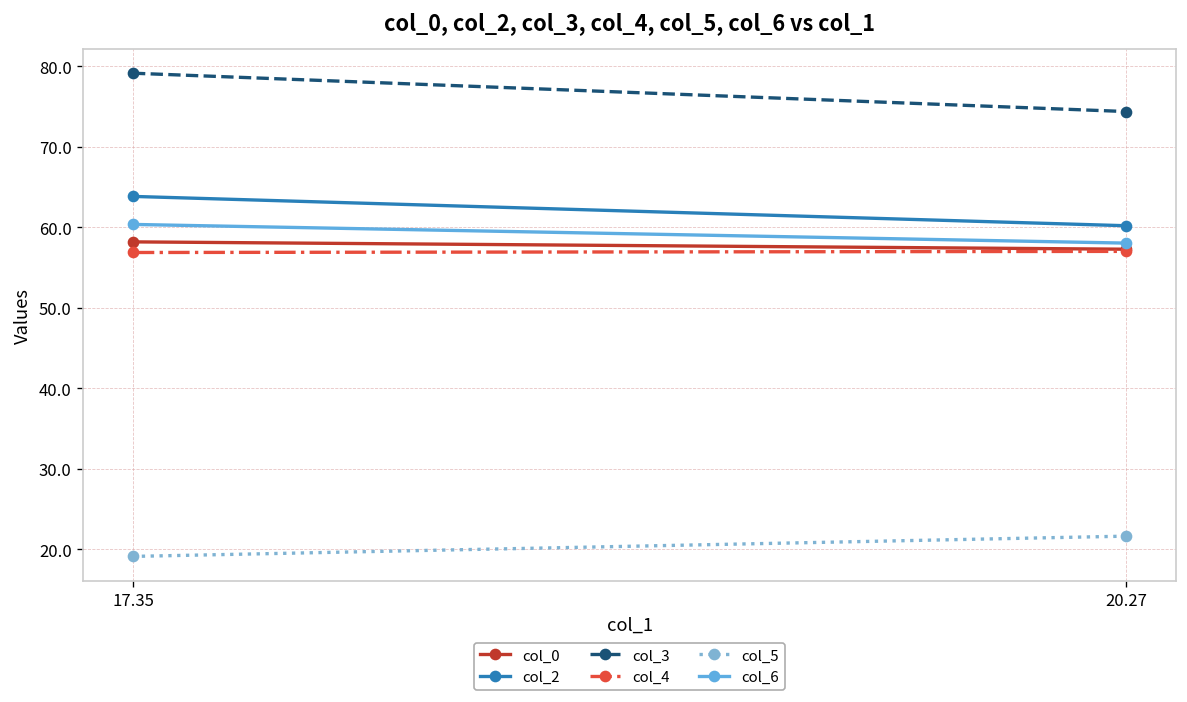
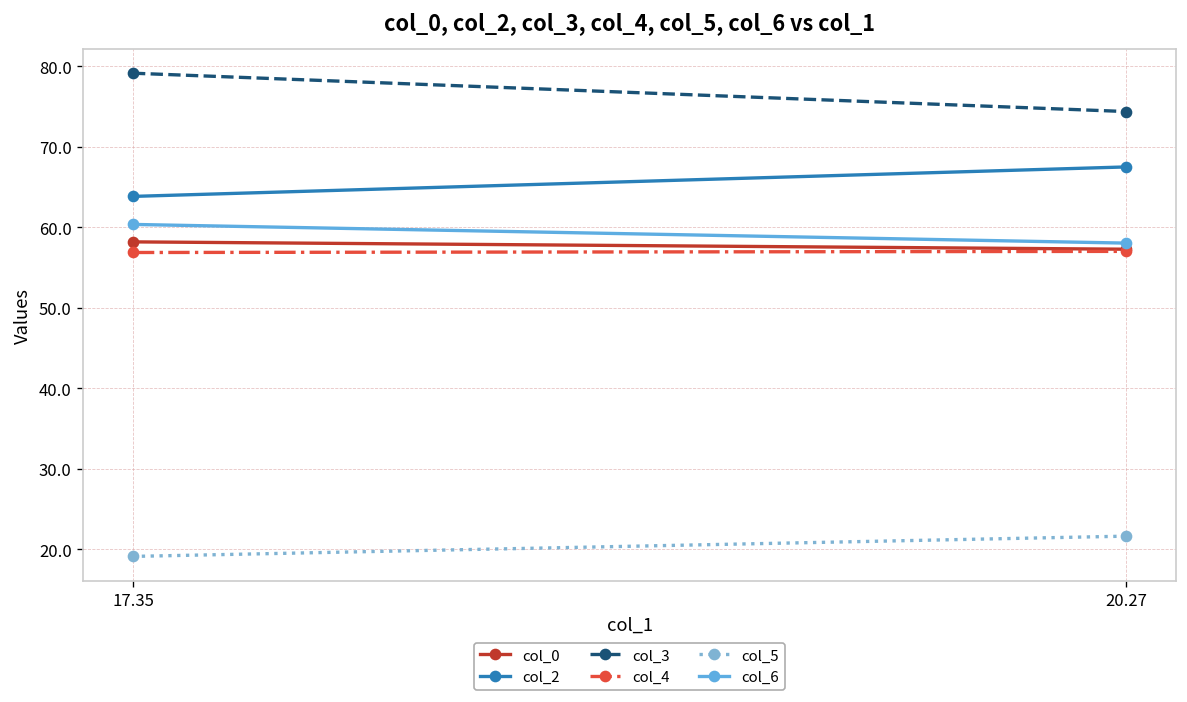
col_2, 20.27: 60 -> 68
